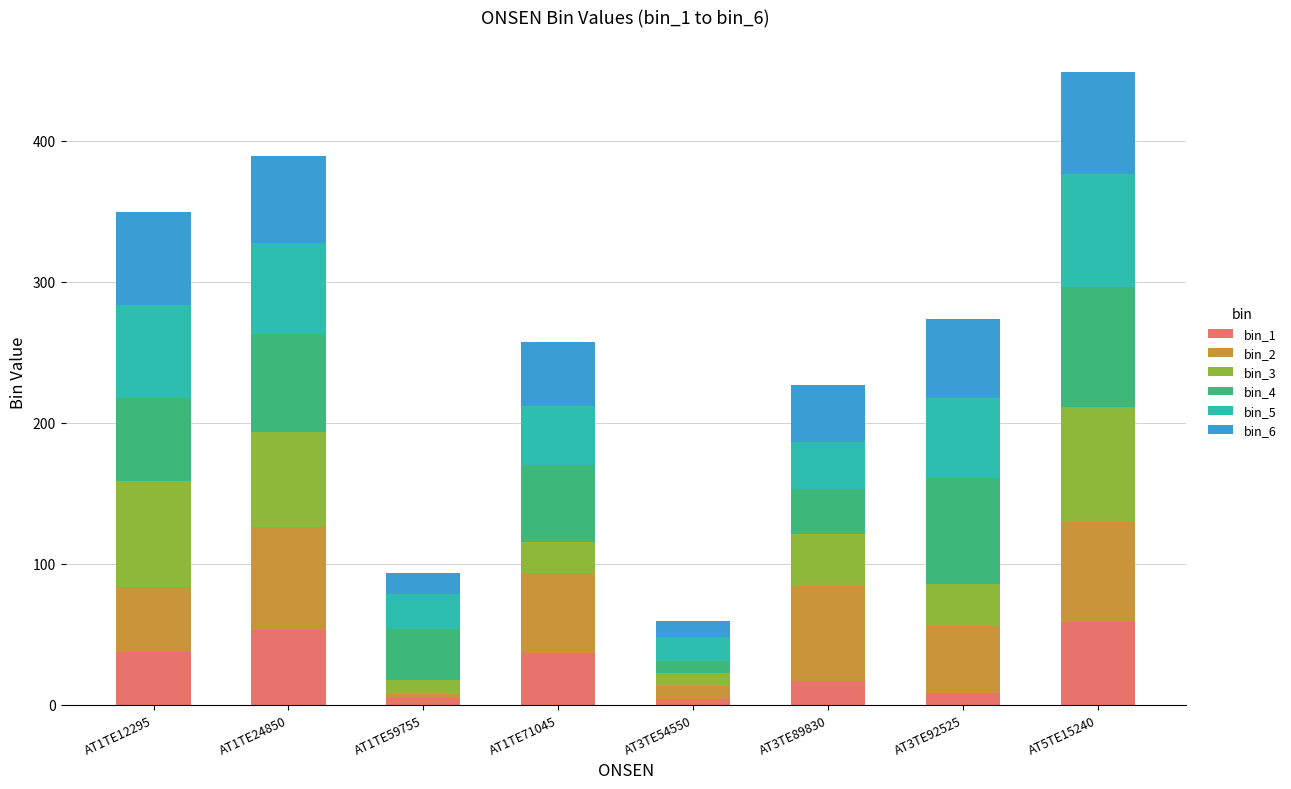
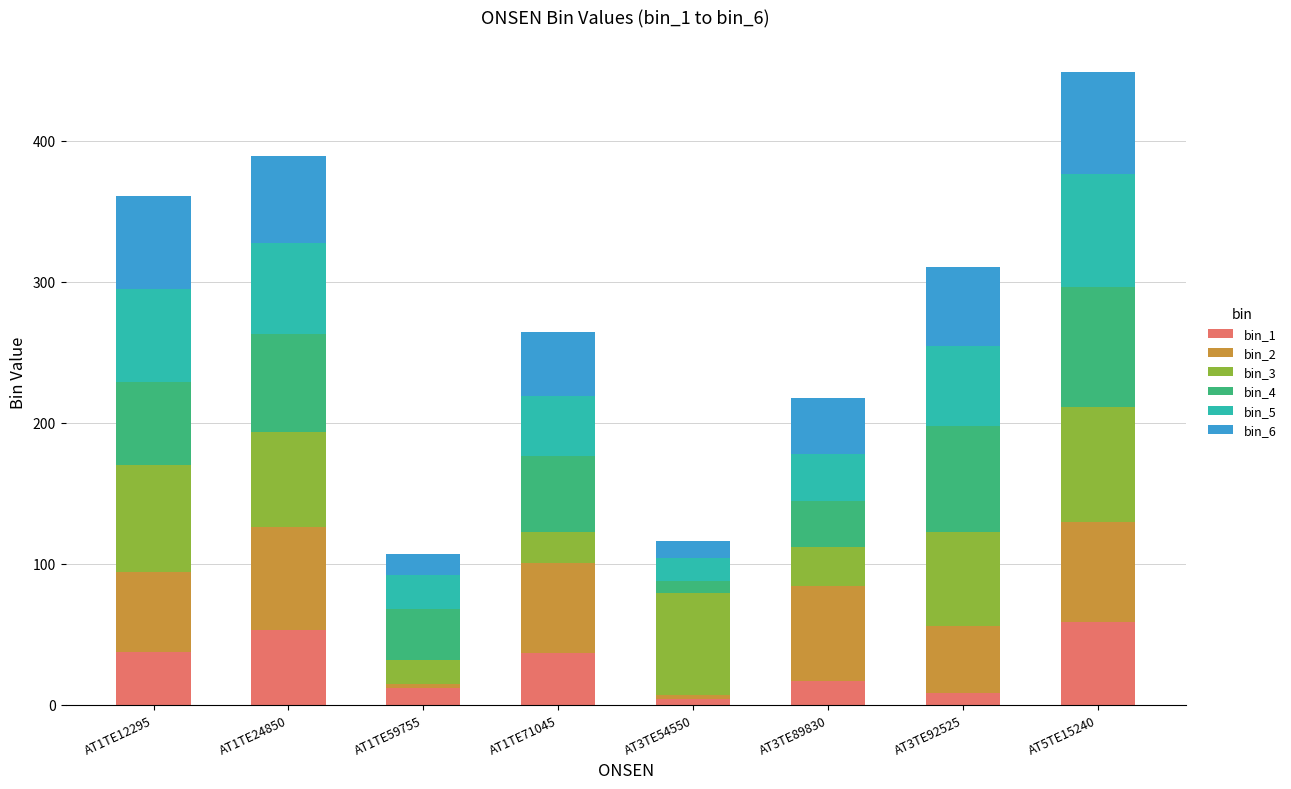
bin_2, AT1TE12295: 46 -> 57
bin_1, AT1TE59755: 4 -> 11
bin_3, AT1TE59755: 10 -> 17
bin_2, AT1TE71045: 57 -> 64
bin_2, AT3TE54550: 9 -> 3
bin_3, AT3TE54550: 9 -> 72
bin_3, AT3TE89830: 37 -> 28
bin_3, AT3TE92525: 29 -> 66
